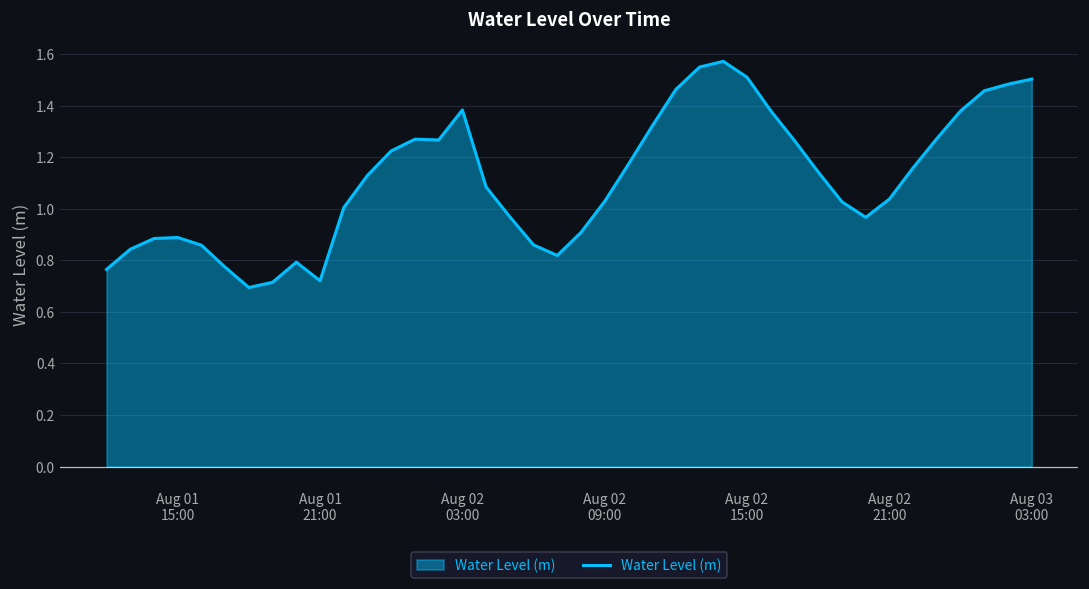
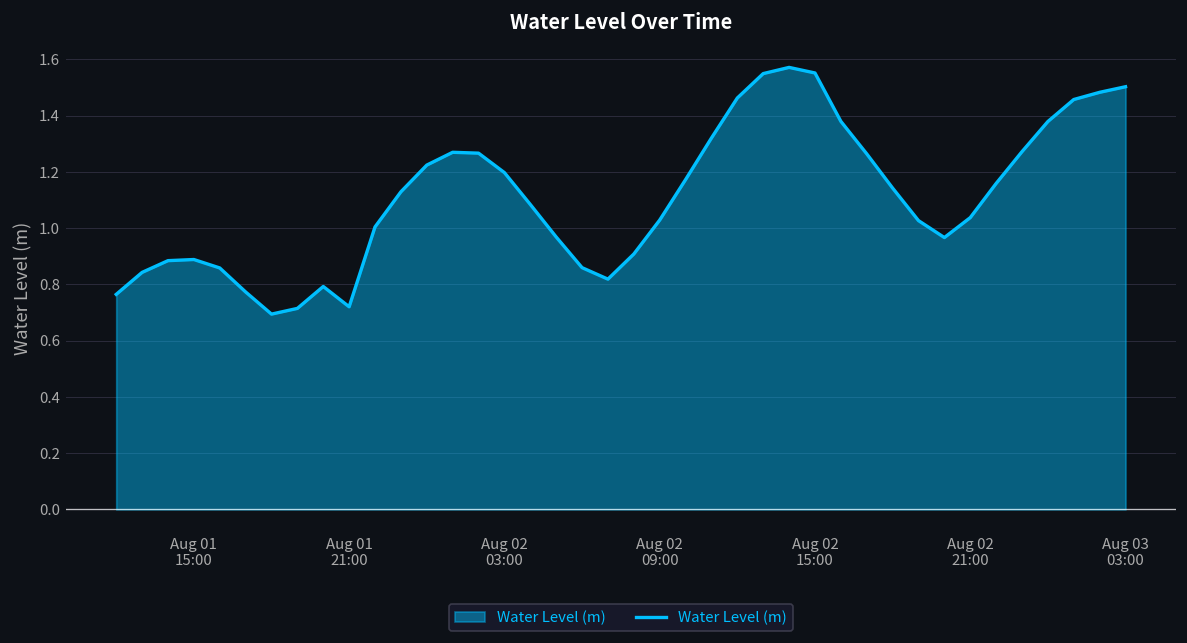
Aug 02 03:00: 1.38 -> 1.20
Aug 02 15:00: 1.51 -> 1.55
